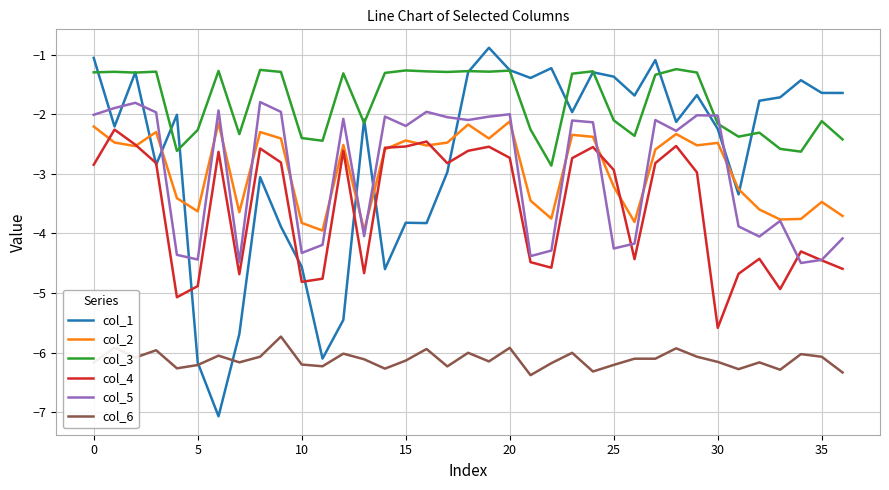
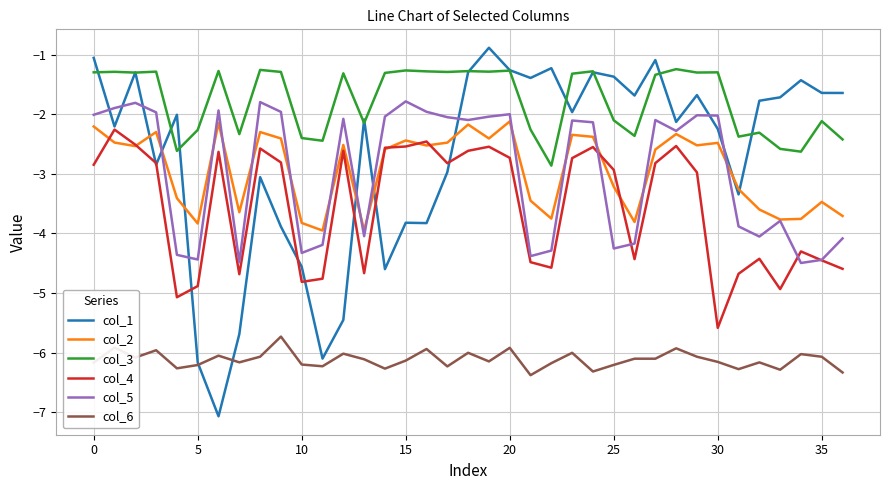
col_2, 5: -3.6 -> -3.8
col_5, 15: -2.2 -> -1.8
col_3, 30: -2.2 -> -1.3
